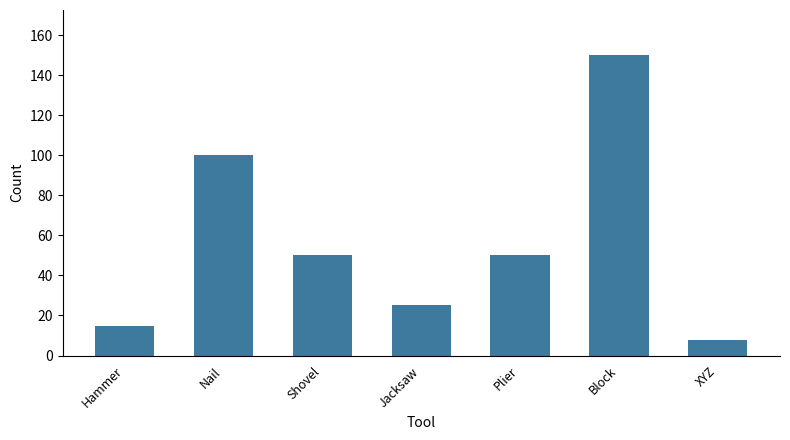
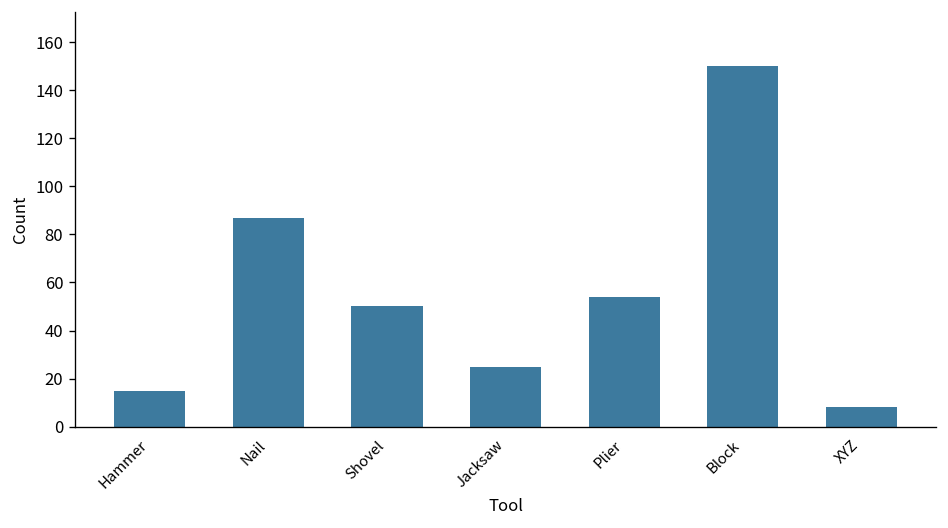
Nail: 100 -> 87
Plier: 50 -> 54
